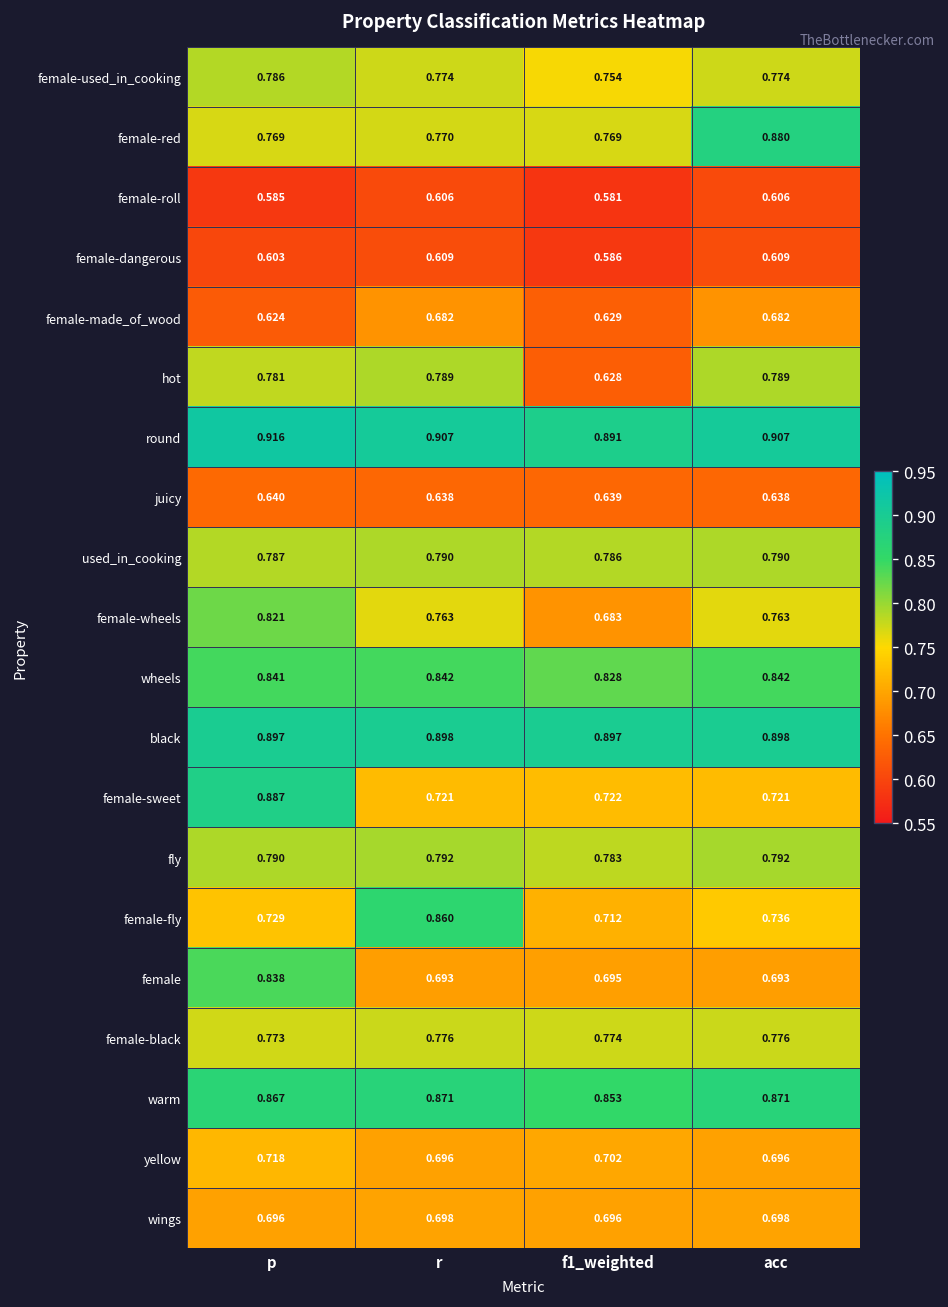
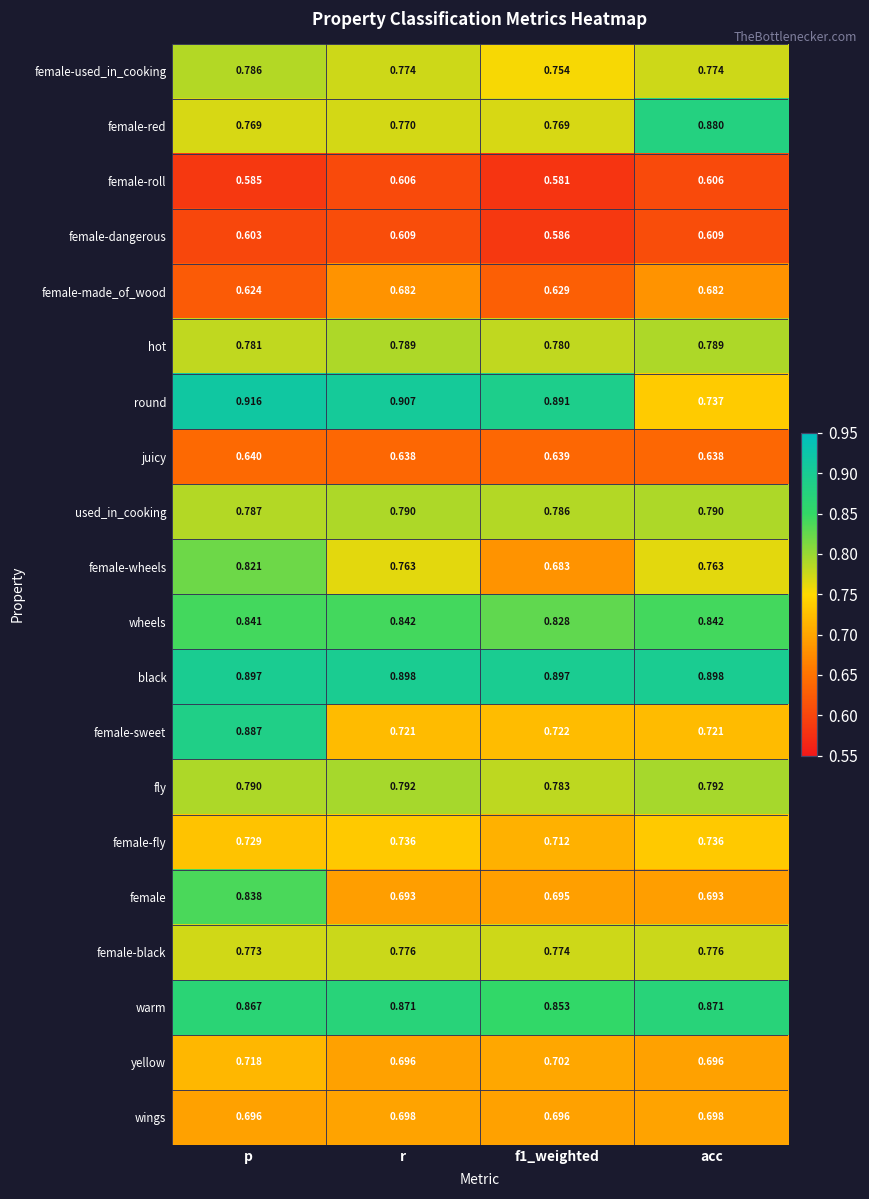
hot, f1_weighted: 0.628 -> 0.780
round, acc: 0.907 -> 0.737
female-fly, r: 0.860 -> 0.736
